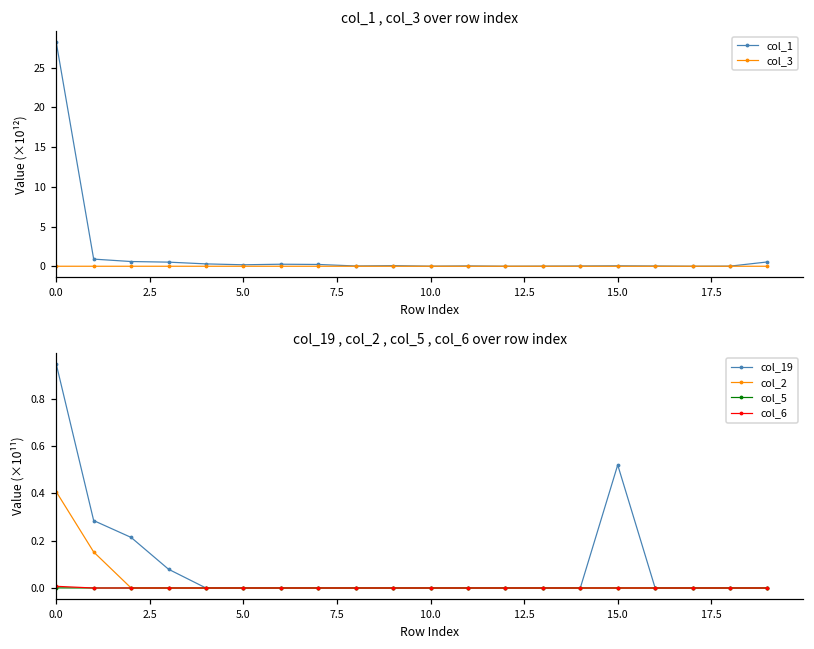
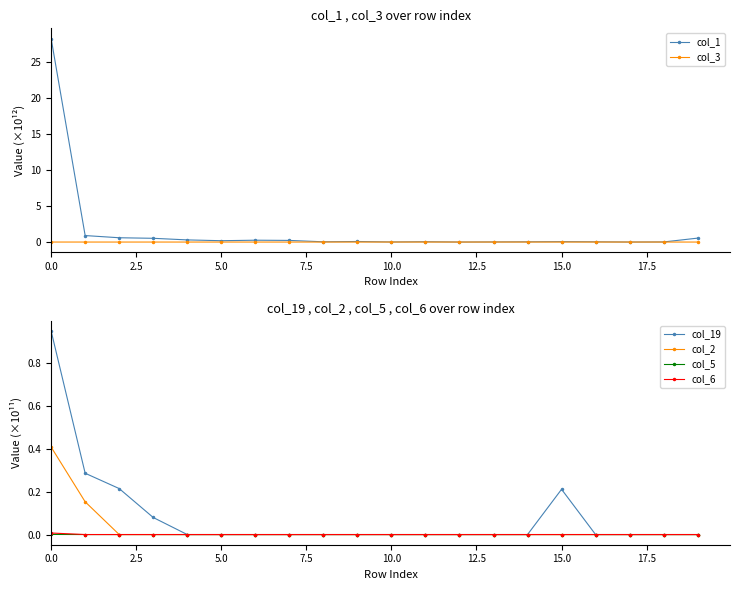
col_19 , col_2 , col_5 , col_6 over row index, col_19, 15.0: 0.52 -> 0.21
